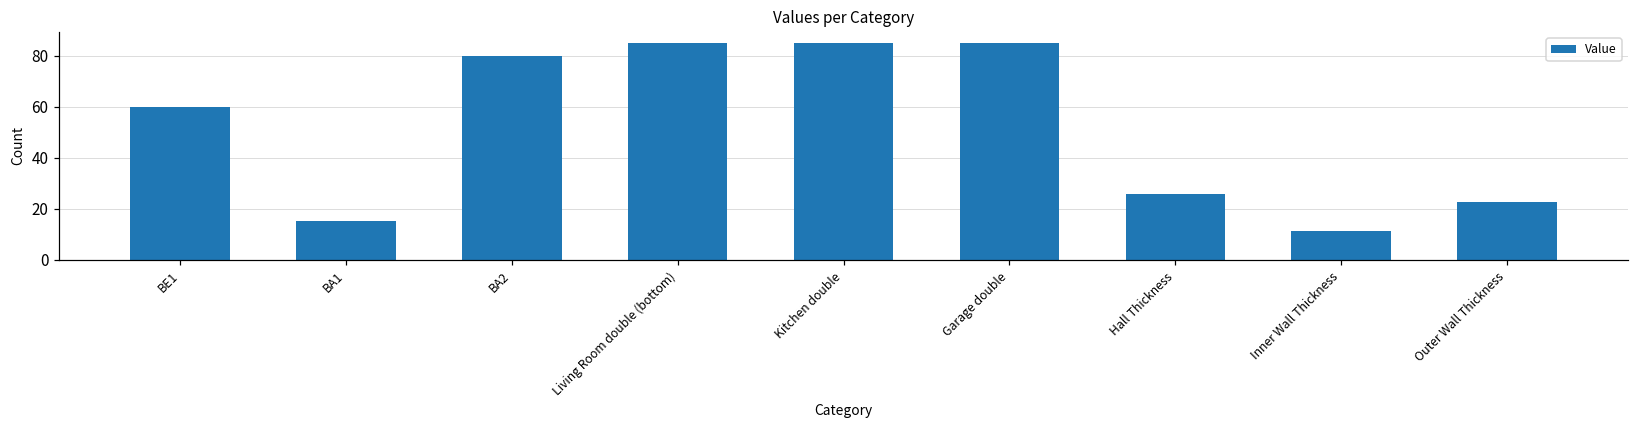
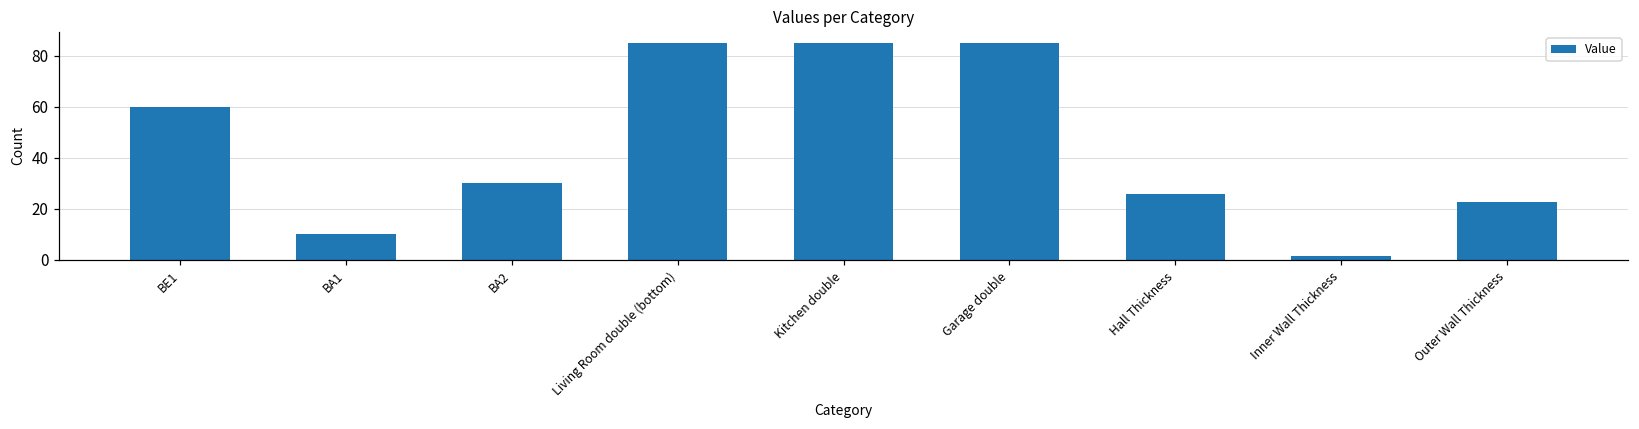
BA1: 15 -> 10
BA2: 80 -> 30
Inner Wall Thickness: 11 -> 2
